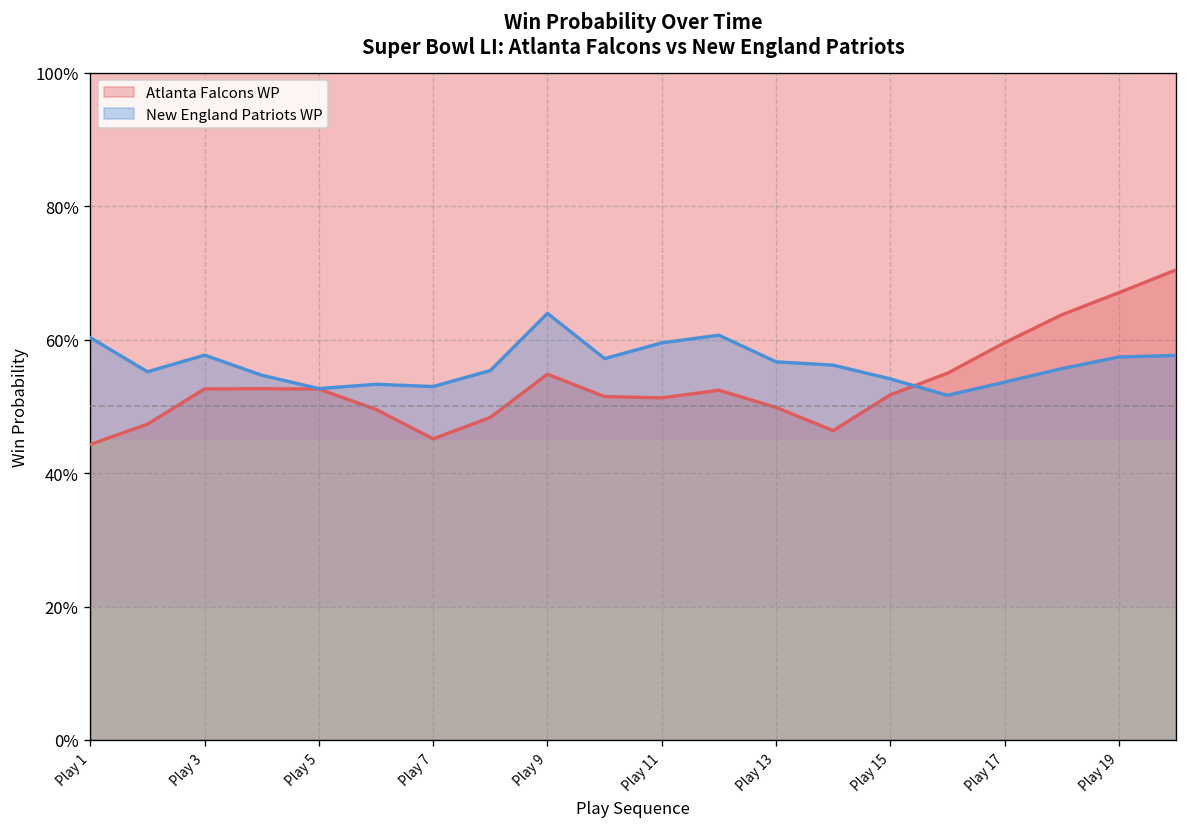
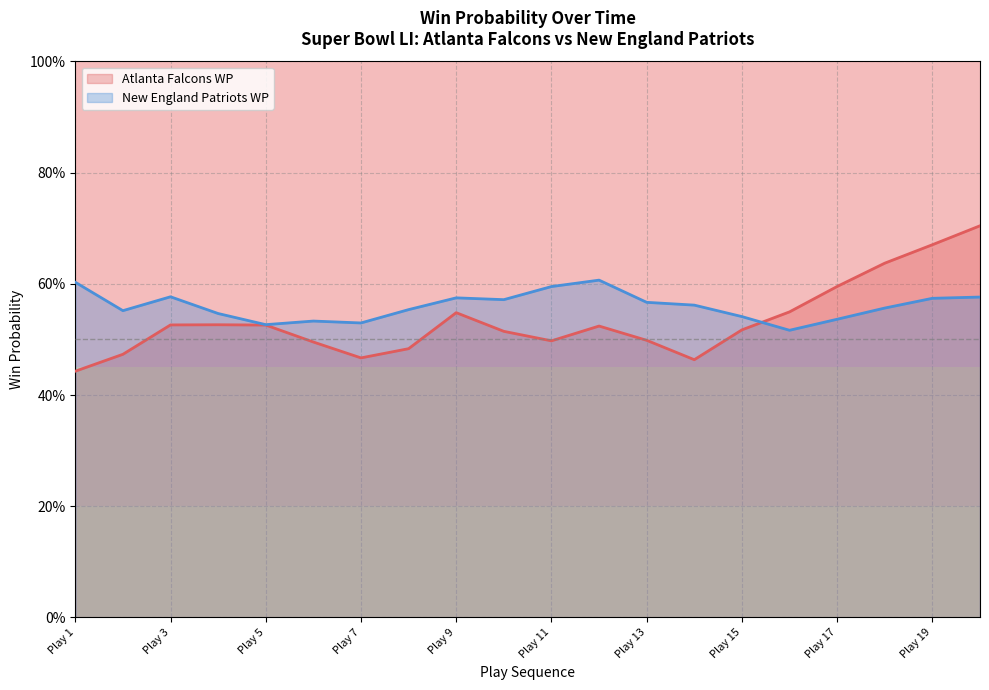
Atlanta Falcons WP, Play 7: 45% -> 47%
New England Patriots WP, Play 9: 64% -> 57%
Atlanta Falcons WP, Play 11: 51% -> 50%
